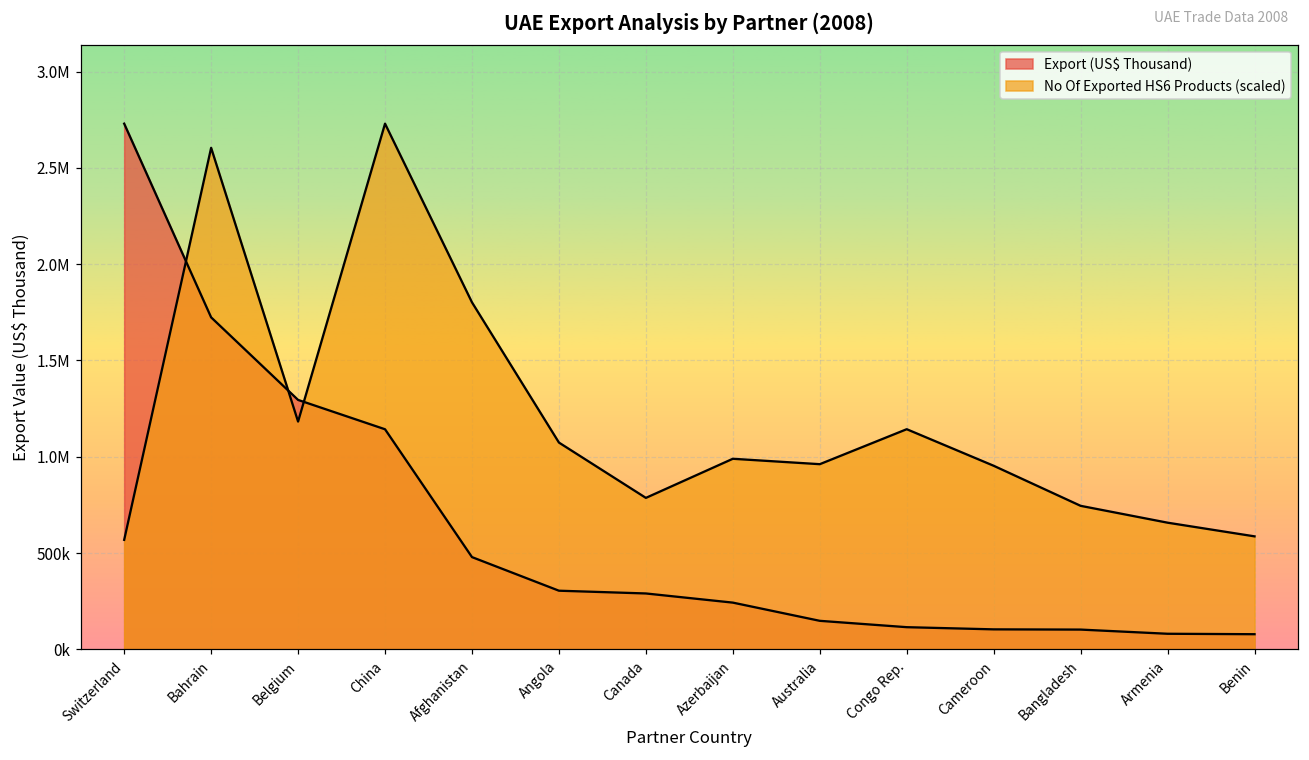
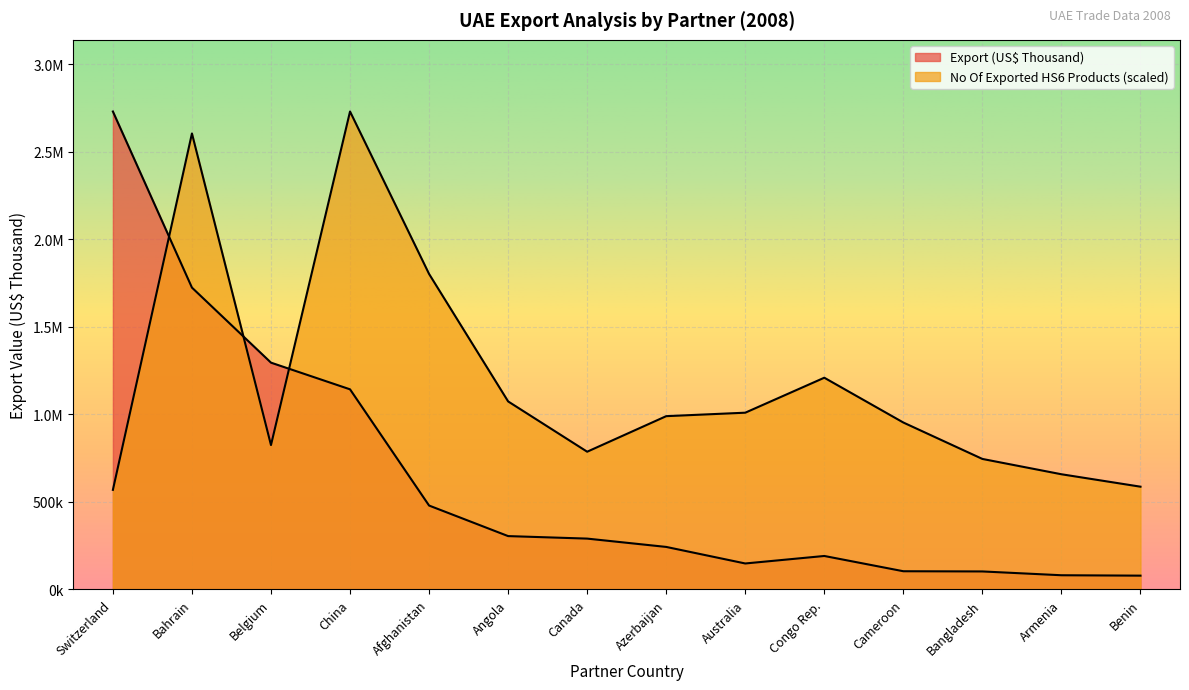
No Of Exported HS6 Products (scaled), Belgium: 1180000 -> 820000
No Of Exported HS6 Products (scaled), Australia: 960000 -> 1010000
Export (US$ Thousand), Congo Rep.: 110000 -> 190000
No Of Exported HS6 Products (scaled), Congo Rep.: 1140000 -> 1210000
